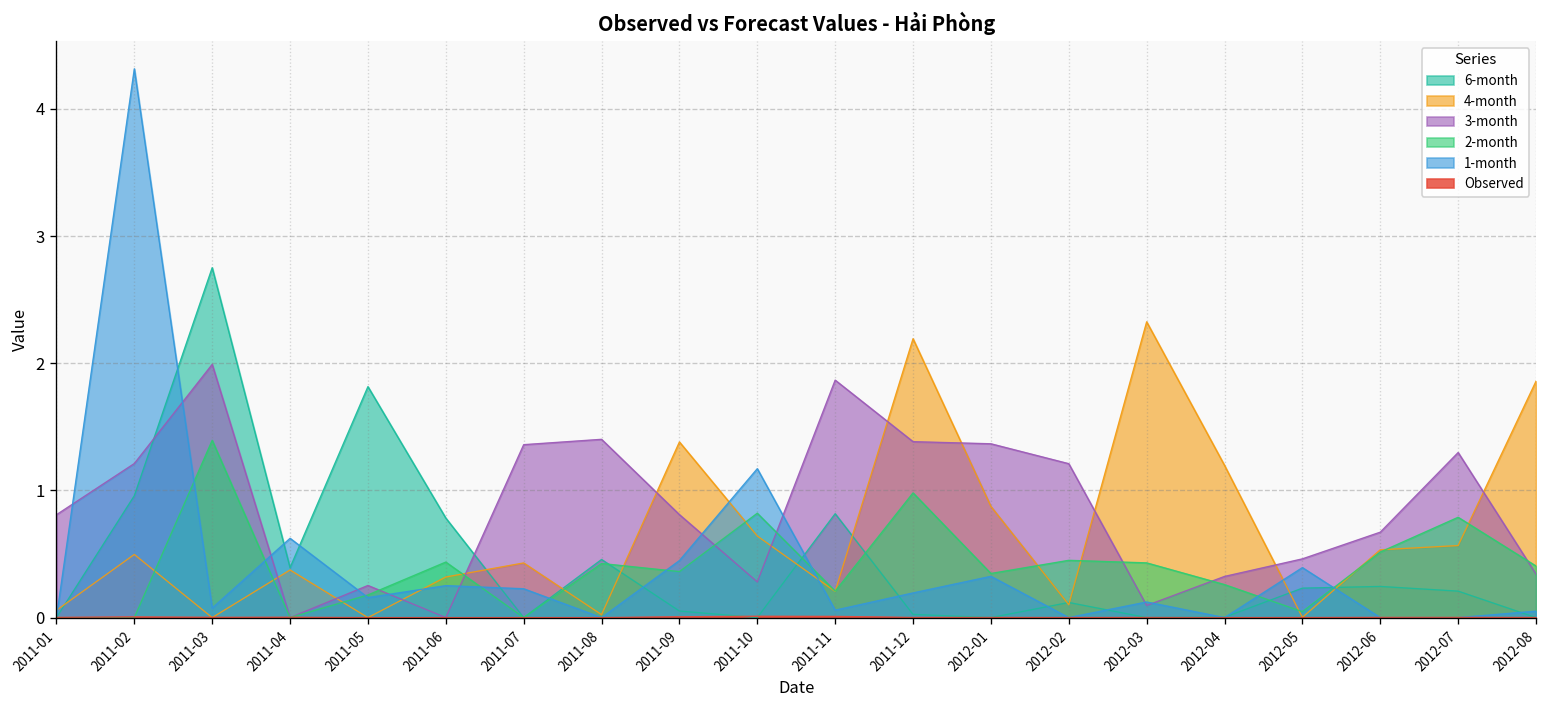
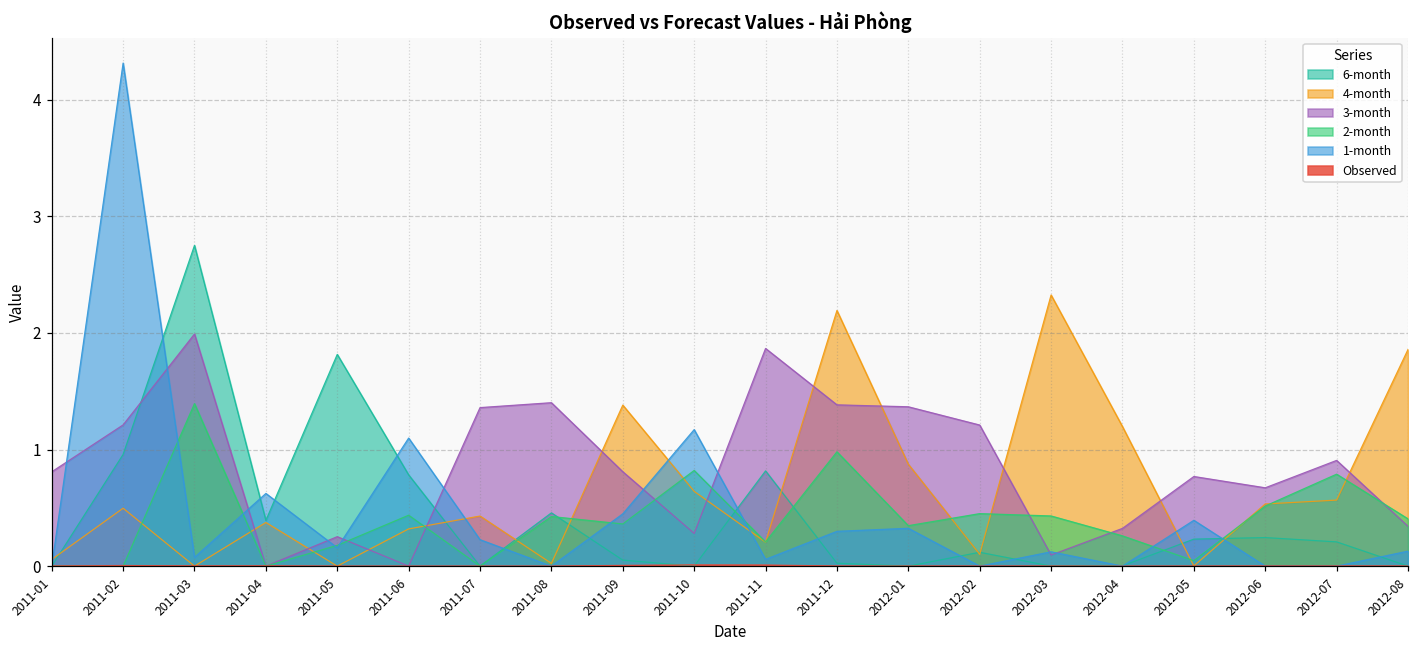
1-month, 2011-06: 0.25 -> 1.10
1-month, 2011-12: 0.19 -> 0.30
3-month, 2012-05: 0.46 -> 0.77
3-month, 2012-07: 1.30 -> 0.91
1-month, 2012-08: 0.05 -> 0.13
